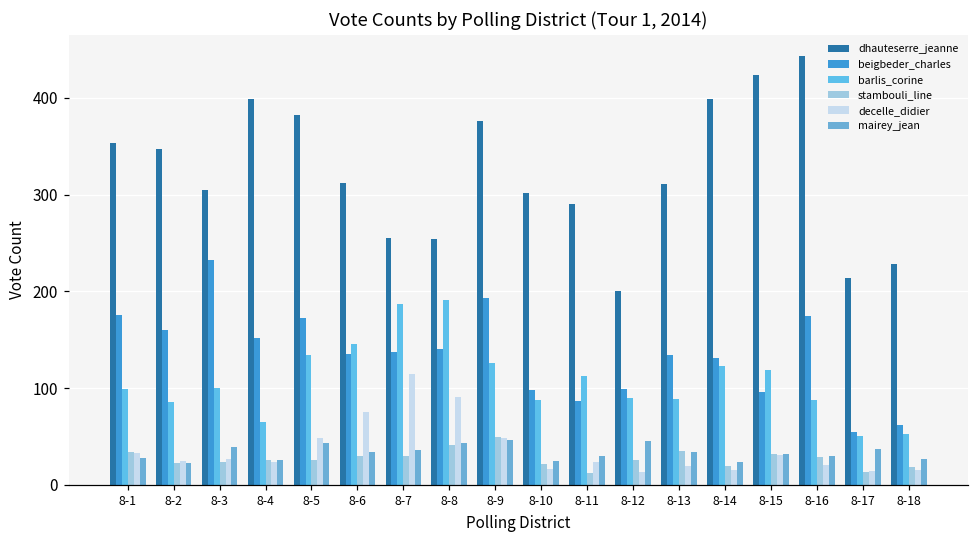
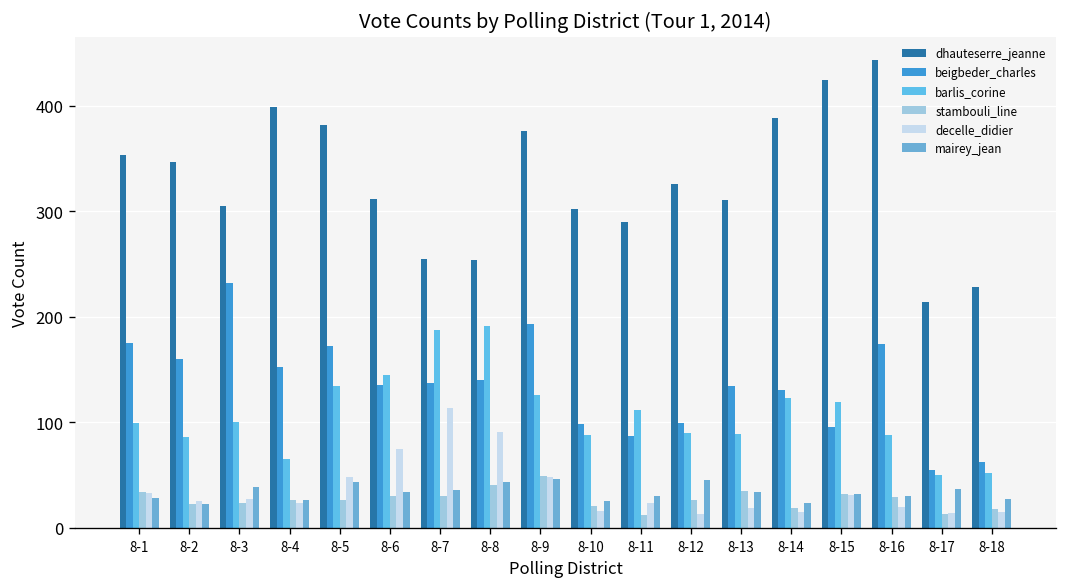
dhauteserre_jeanne, 8-12: 200 -> 330
dhauteserre_jeanne, 8-14: 400 -> 390
